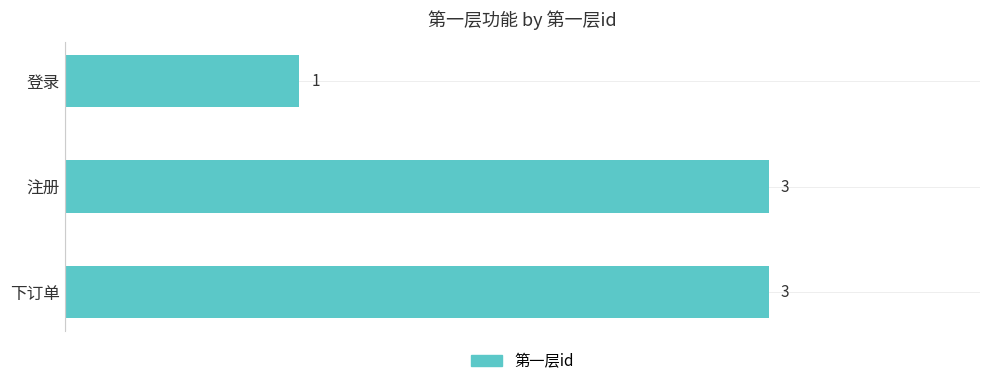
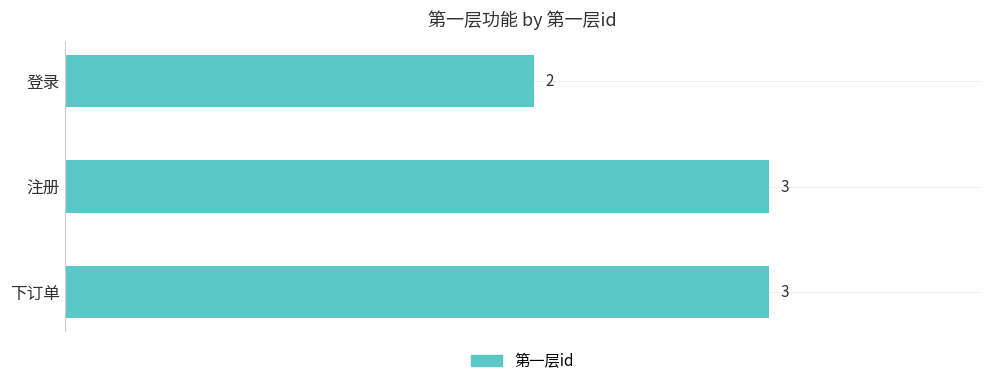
登录: 1 -> 2
